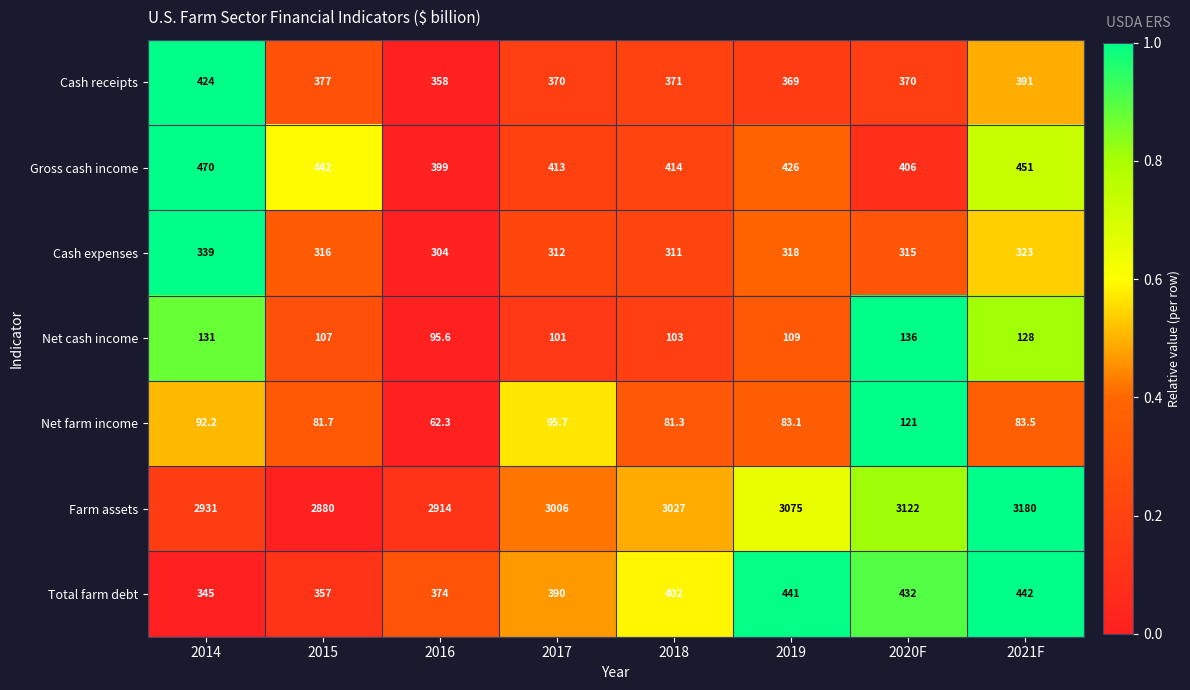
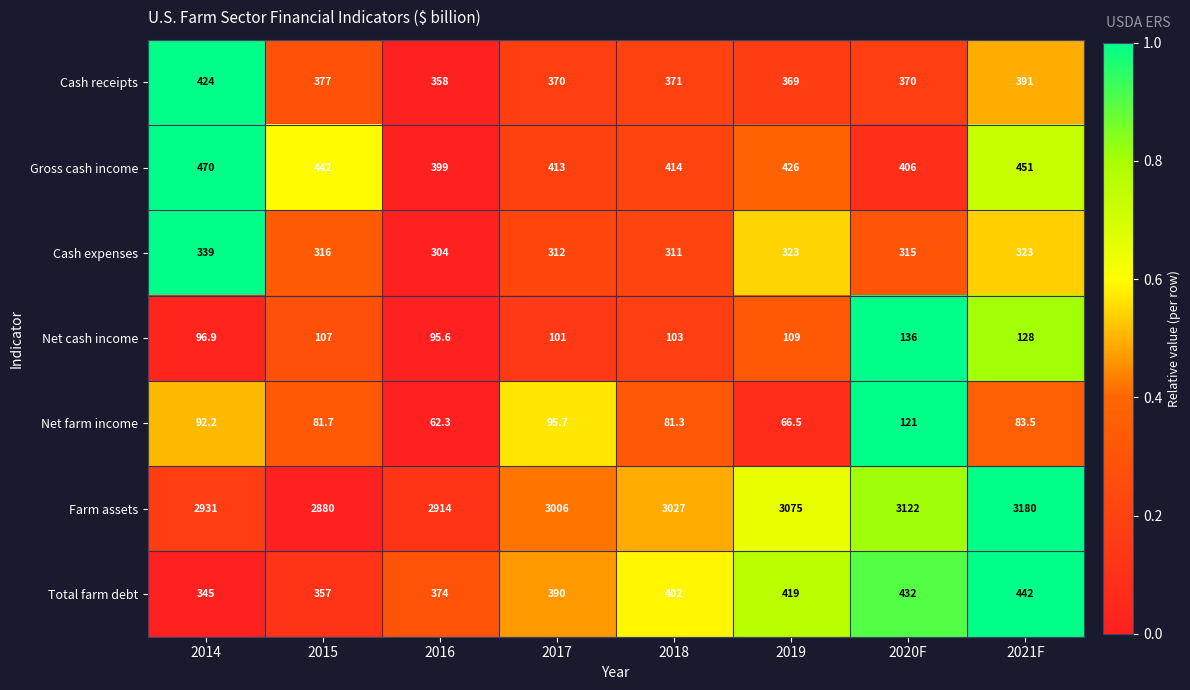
Cash expenses, 2019: 318 -> 323
Net cash income, 2014: 131 -> 96.9
Net farm income, 2019: 83.1 -> 66.5
Total farm debt, 2019: 441 -> 419
